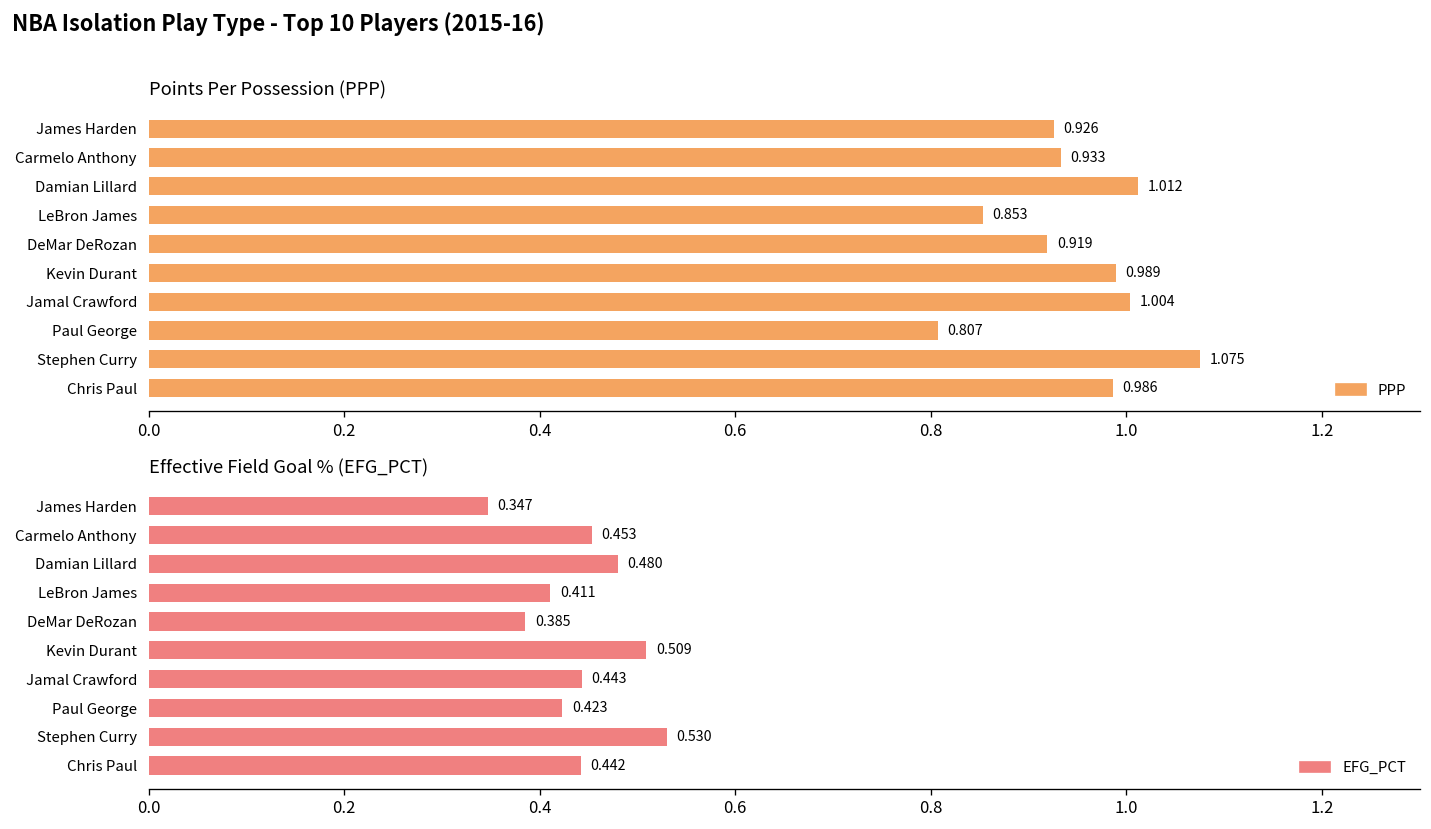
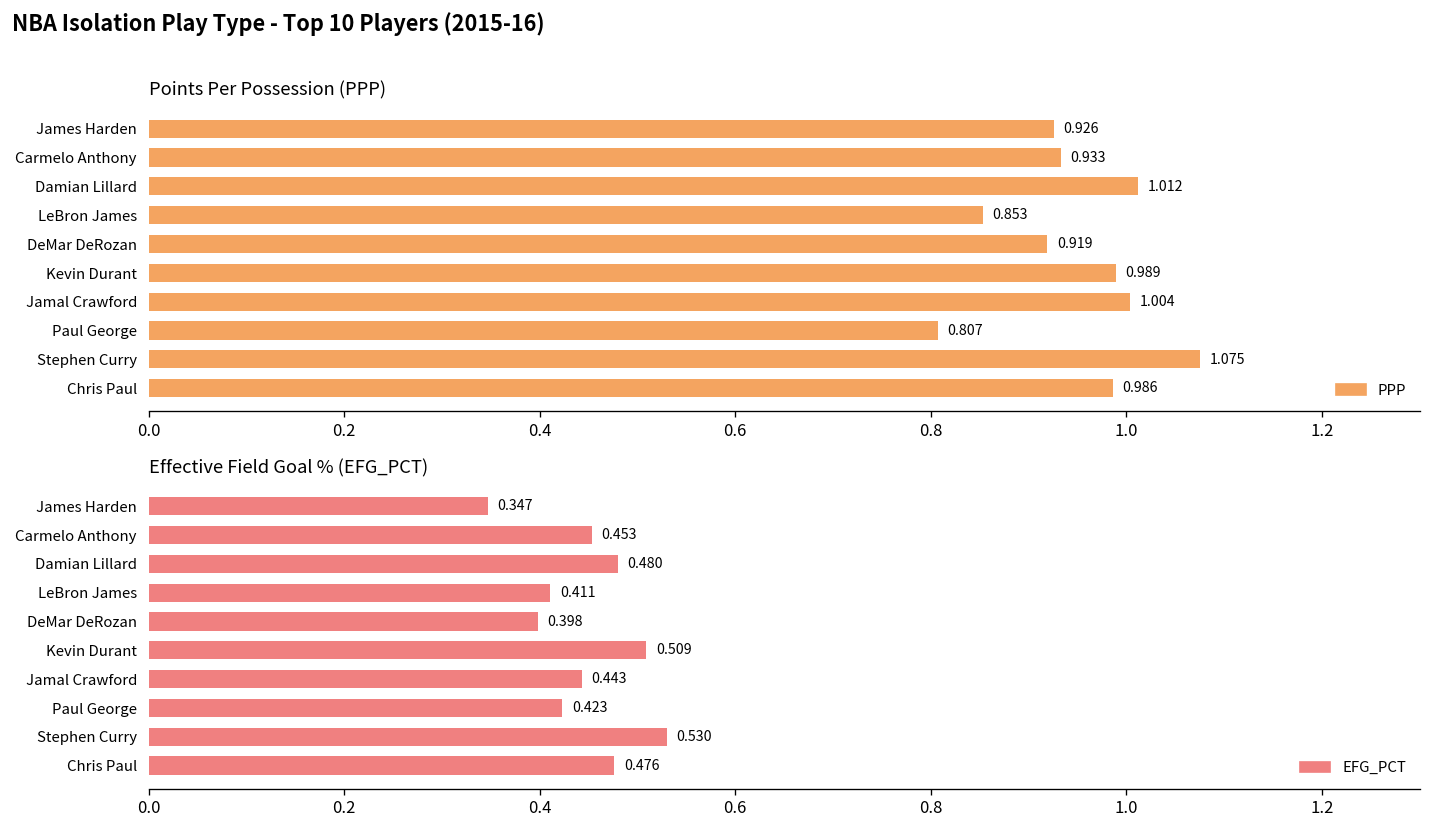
Effective Field Goal % (EFG_PCT), DeMar DeRozan: 0.385 -> 0.398
Effective Field Goal % (EFG_PCT), Chris Paul: 0.442 -> 0.476
